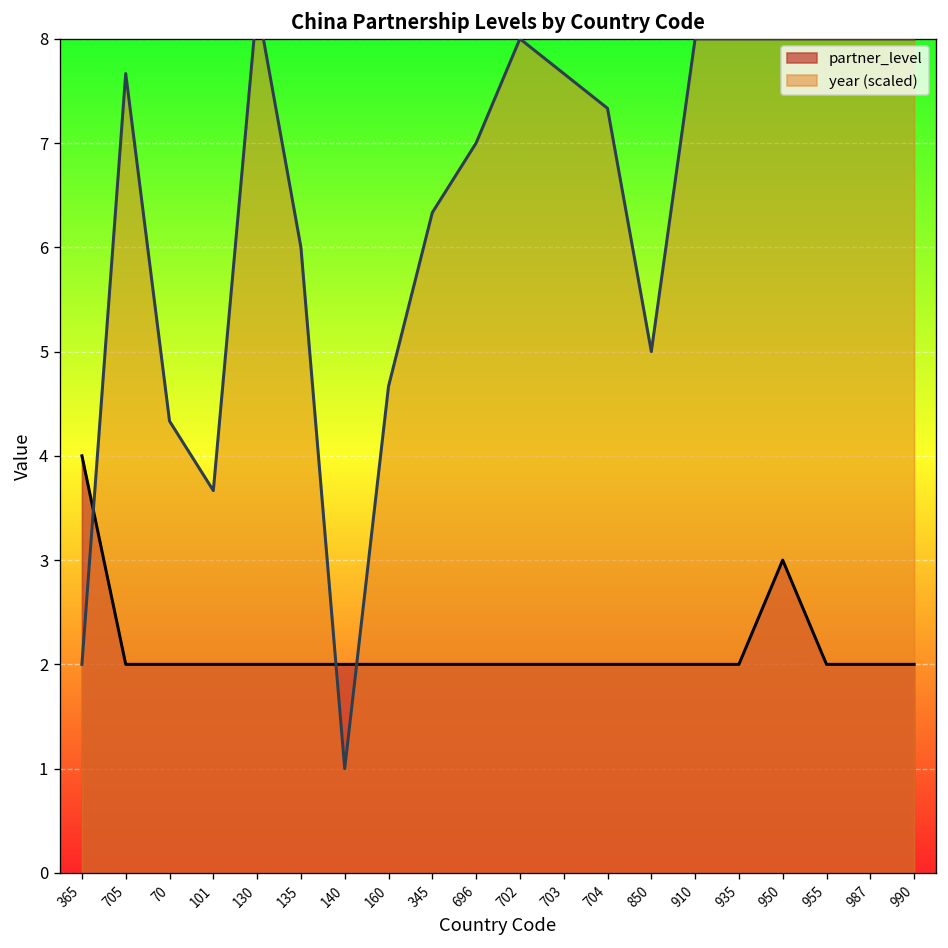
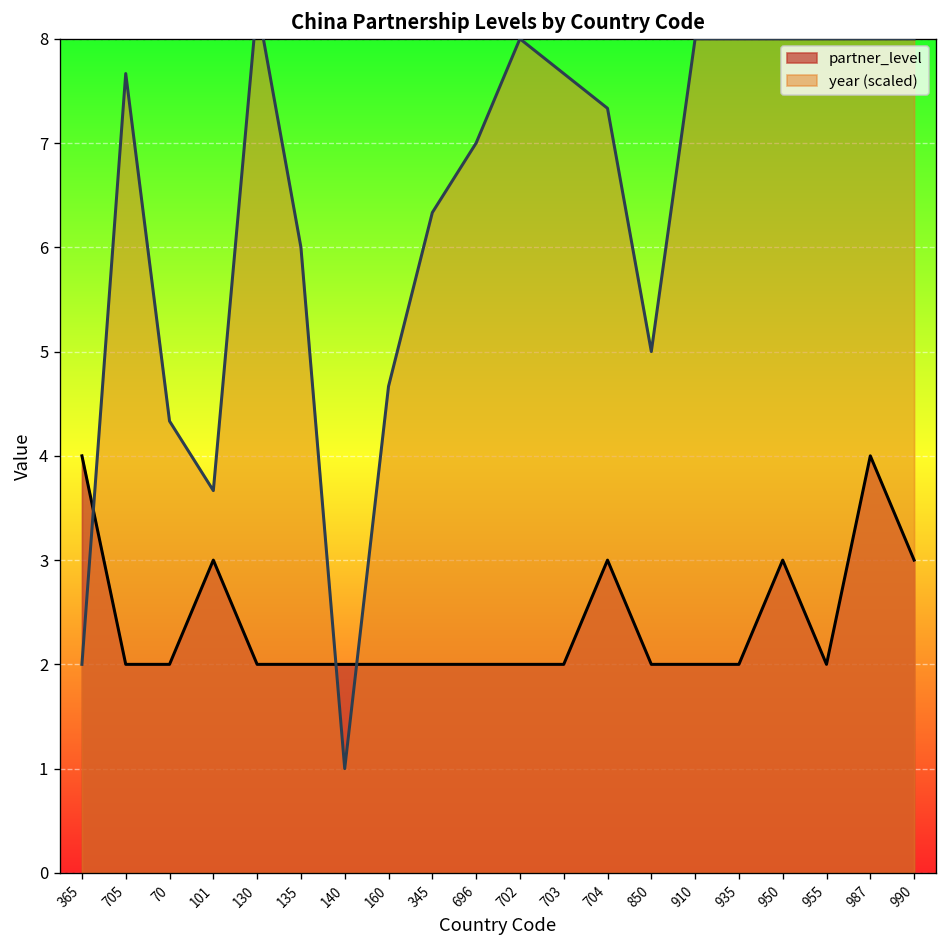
partner_level, 101: 2 -> 3
partner_level, 704: 2 -> 3
partner_level, 987: 2 -> 4
partner_level, 990: 2 -> 3
